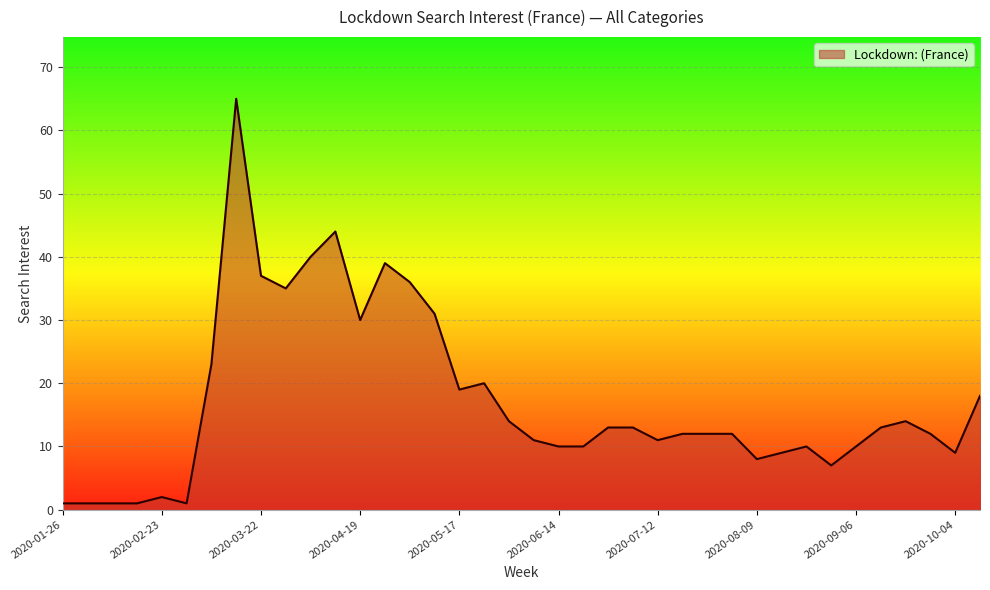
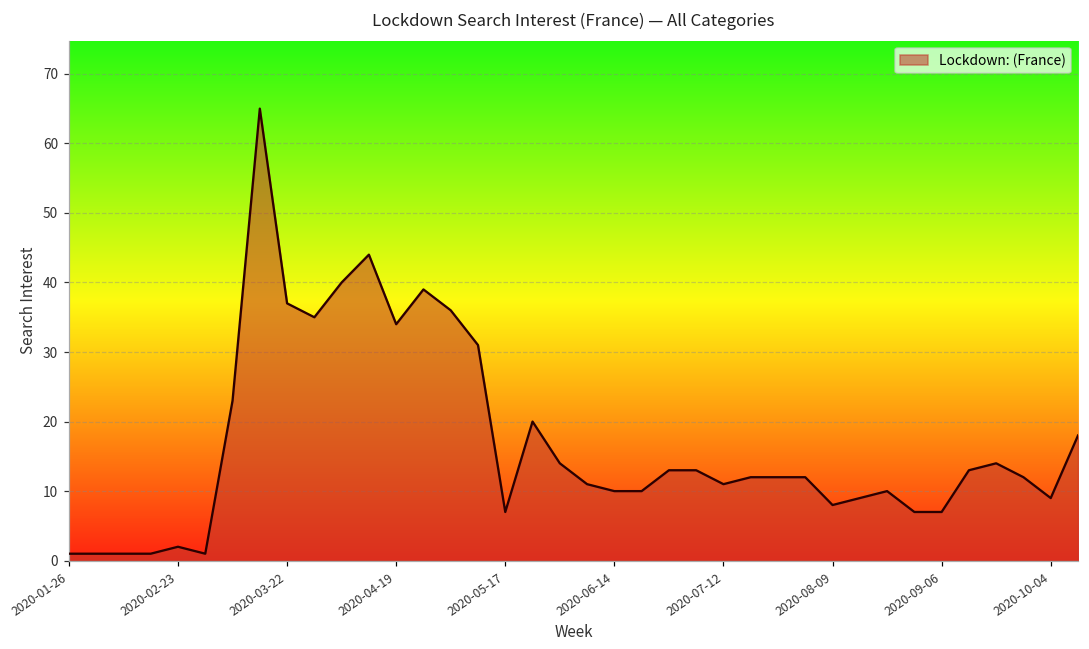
2020-04-19: 30 -> 34
2020-05-17: 19 -> 7
2020-09-06: 10 -> 7
